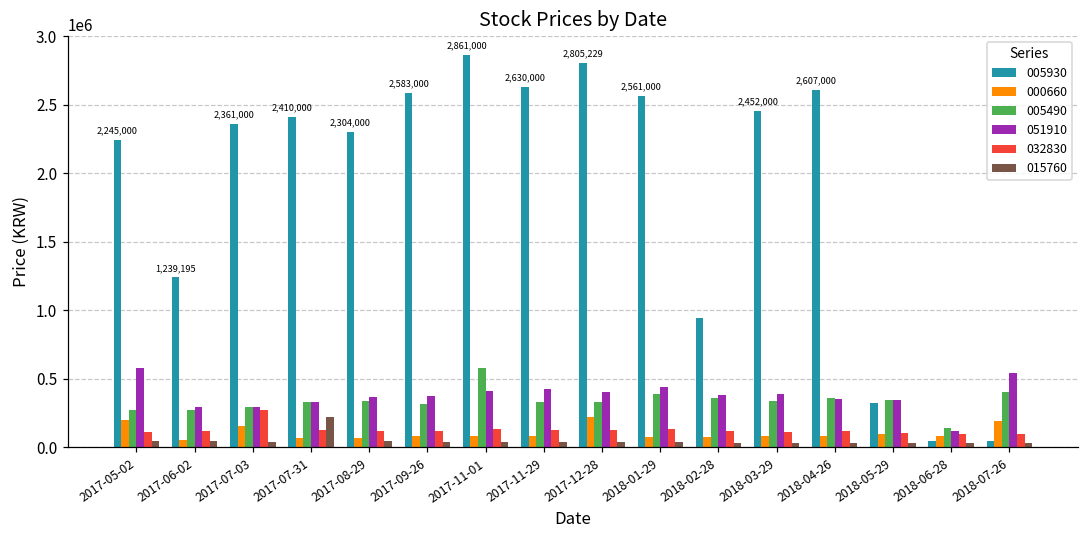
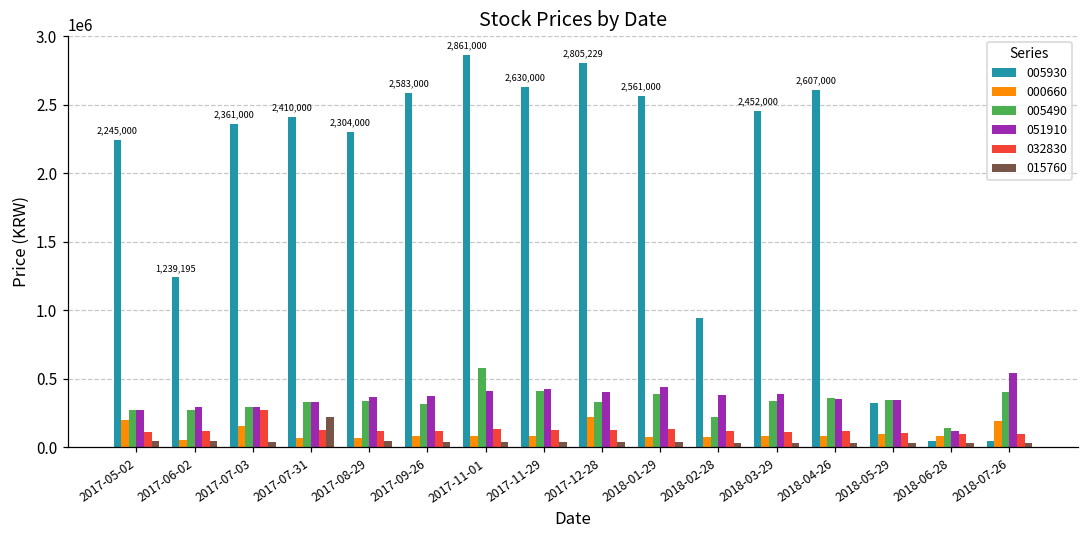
051910, 2017-05-02: 580000 -> 280000
005490, 2017-11-29: 330000 -> 410000
005490, 2018-02-28: 360000 -> 220000
